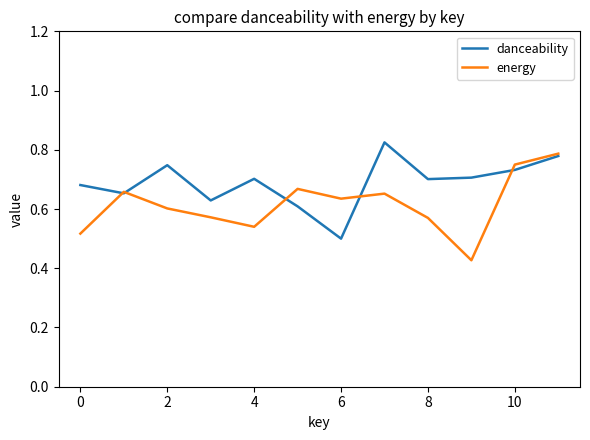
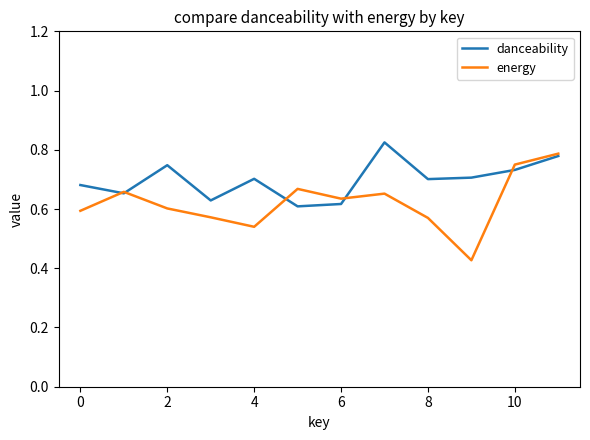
energy, 0: 0.52 -> 0.59
danceability, 6: 0.50 -> 0.62
